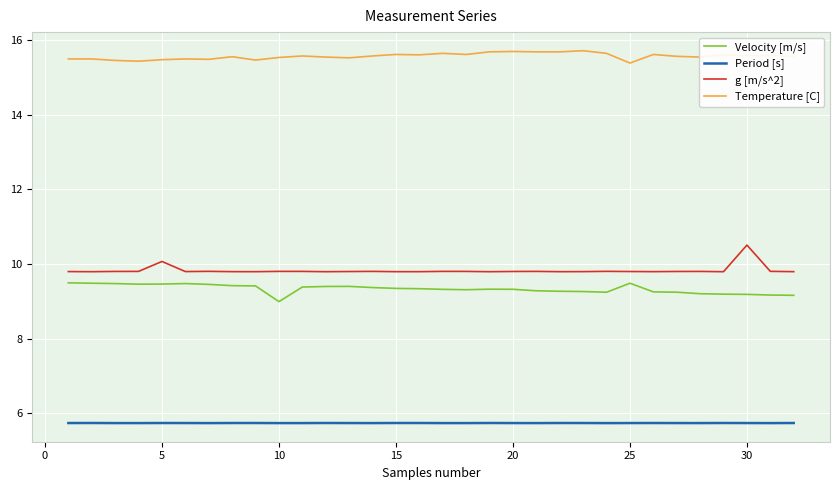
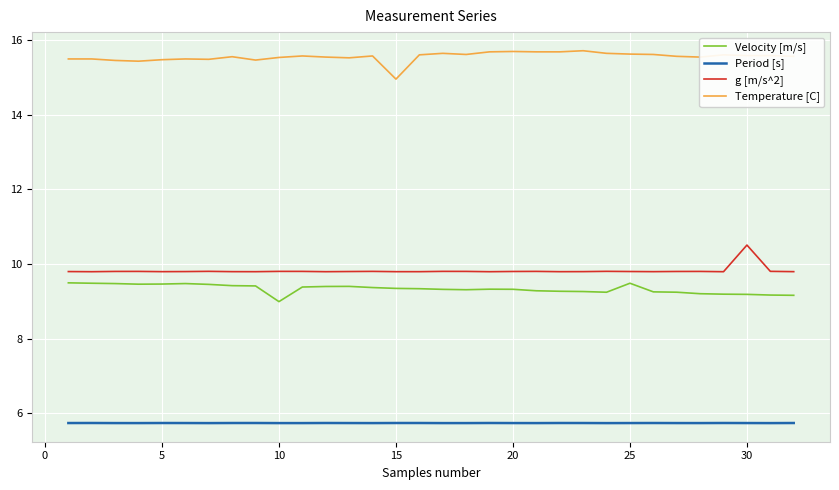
g [m/s^2], 5: 10.1 -> 9.8
Temperature [C], 15: 15.6 -> 15.0
Temperature [C], 25: 15.4 -> 15.6
